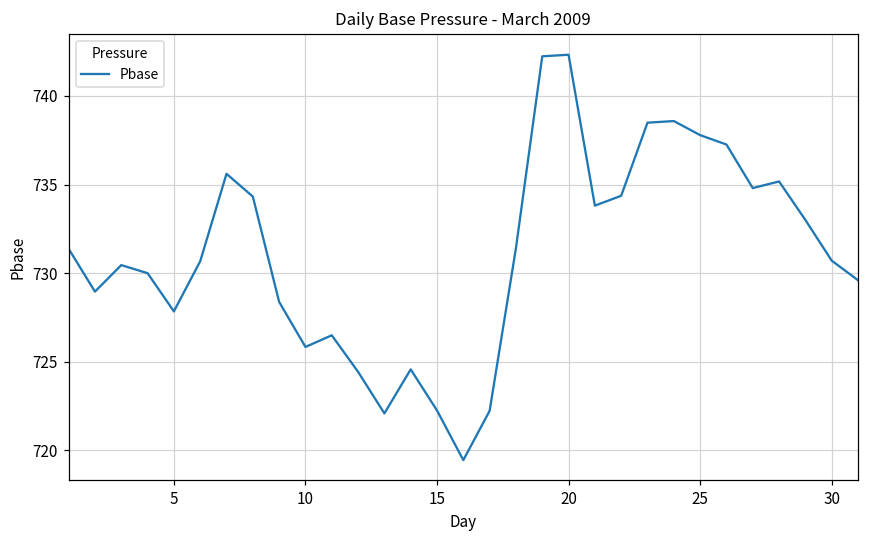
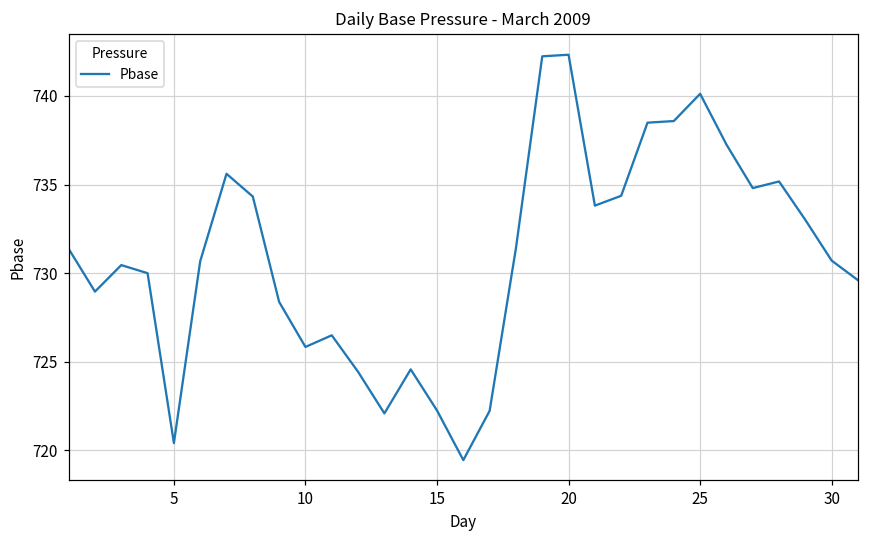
5: 727.8 -> 720.4
25: 737.8 -> 740.1
